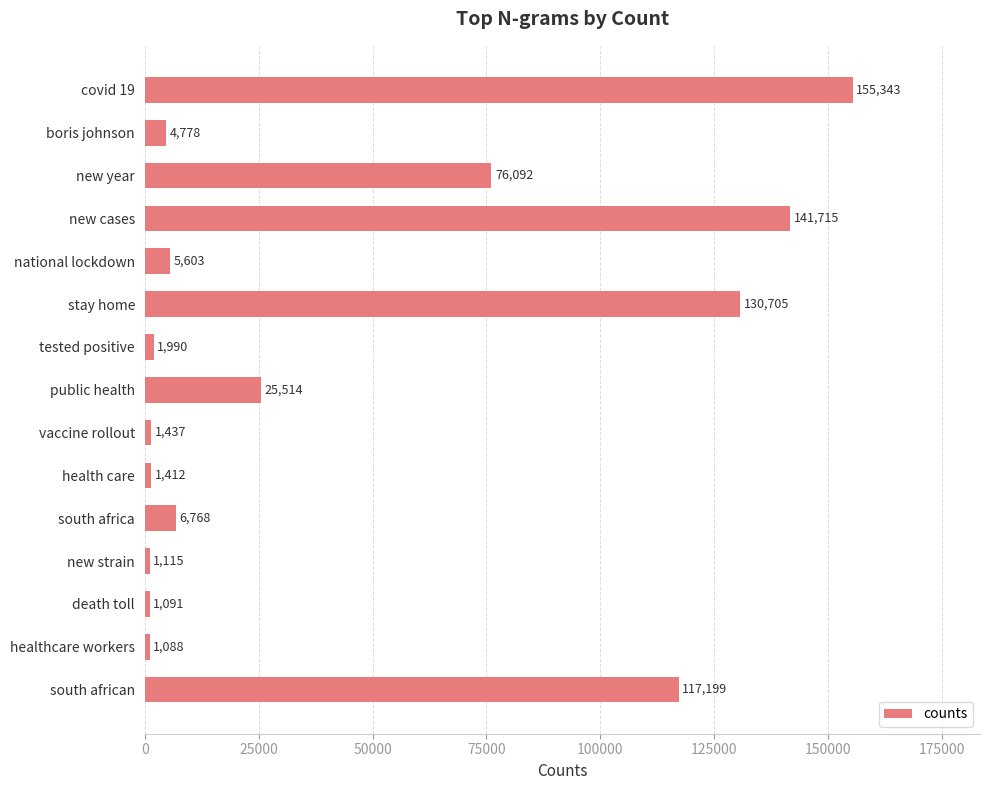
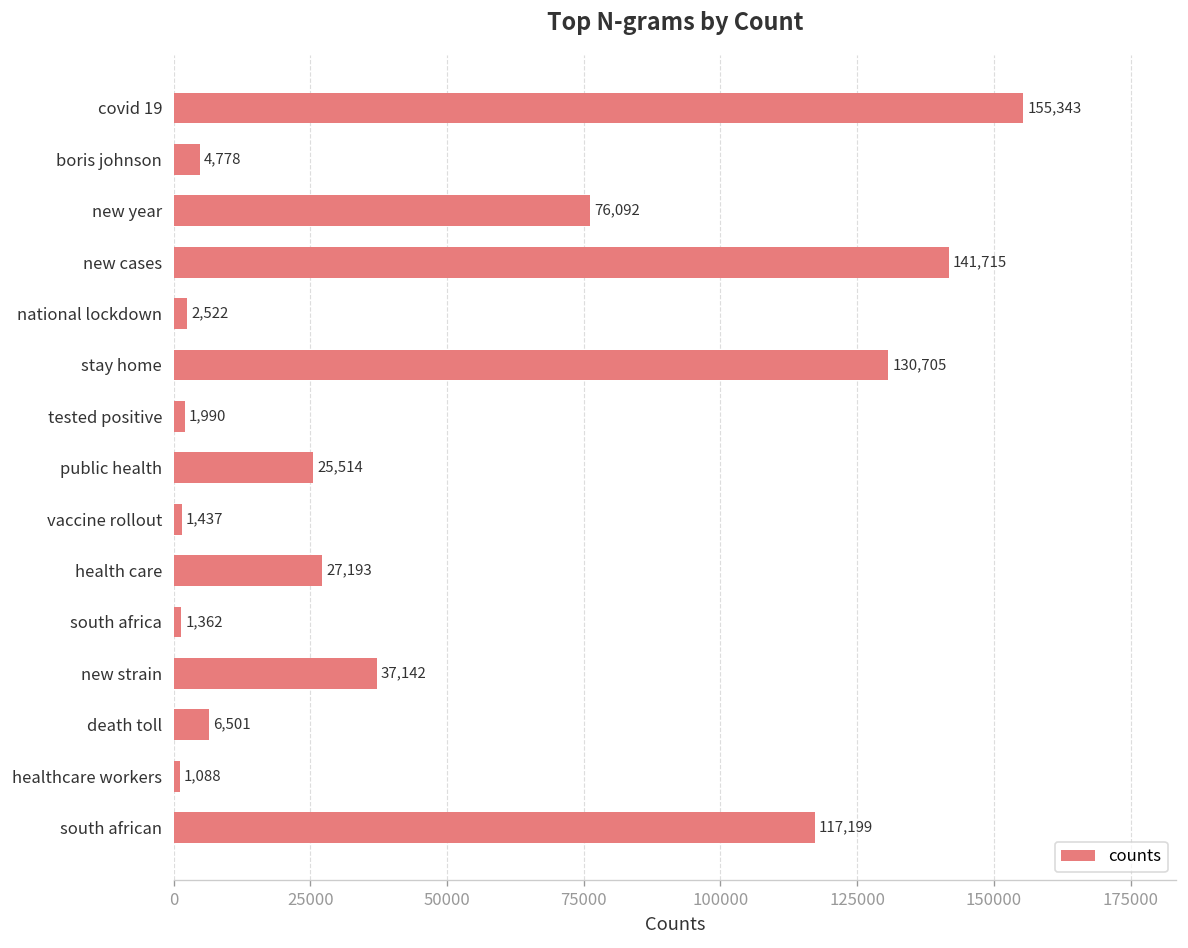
national lockdown: 5,603 -> 2,522
health care: 1,412 -> 27,193
south africa: 6,768 -> 1,362
new strain: 1,115 -> 37,142
death toll: 1,091 -> 6,501
